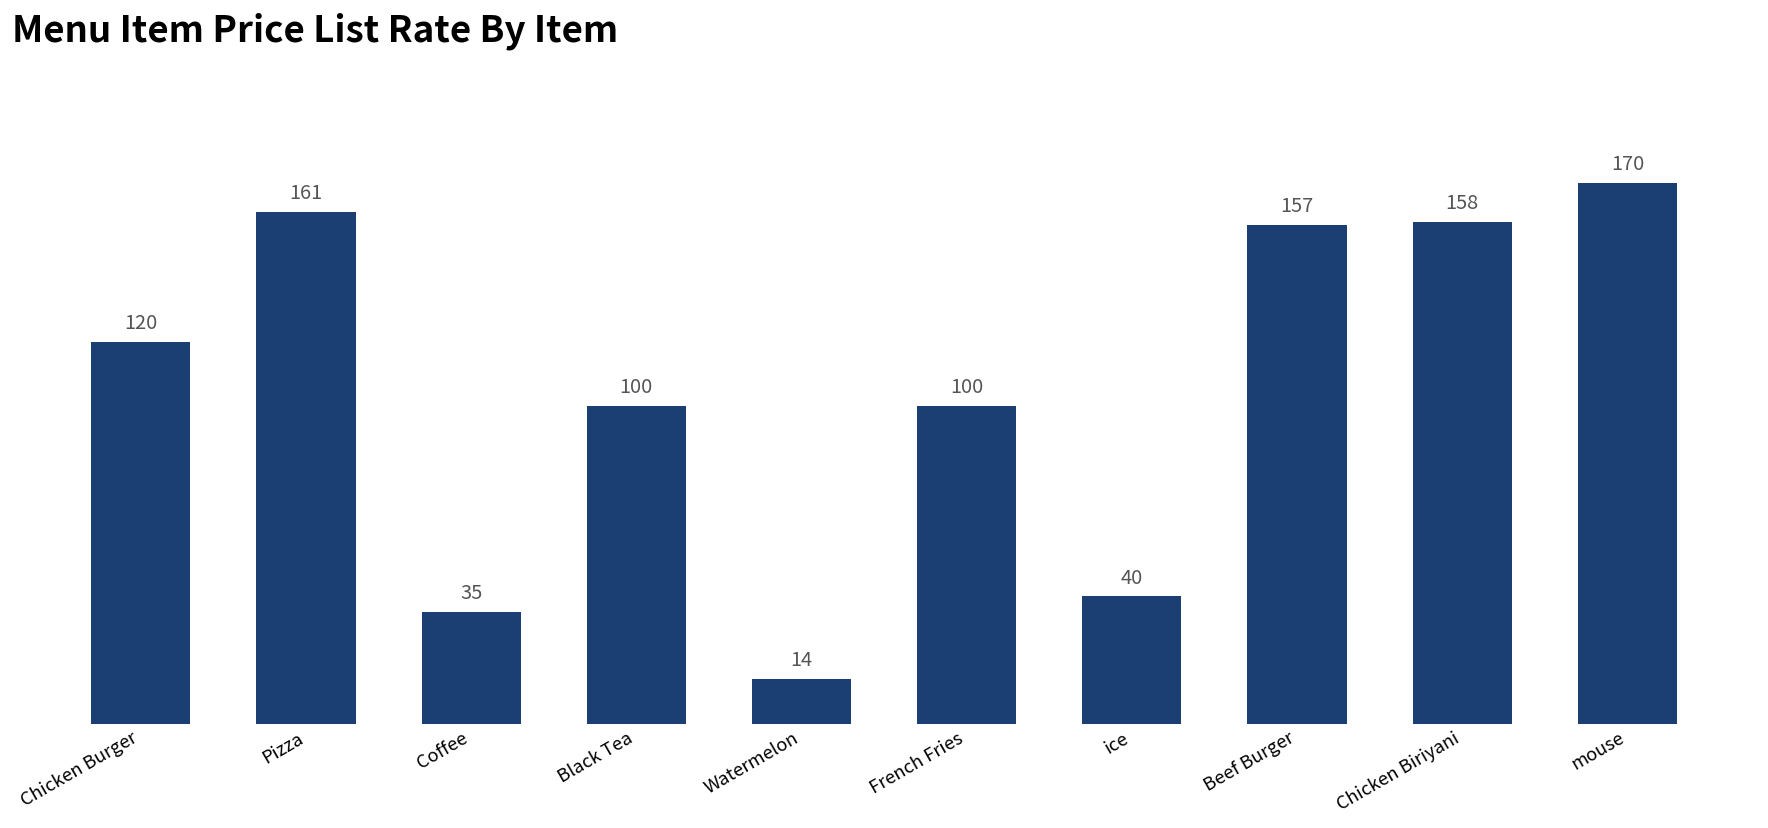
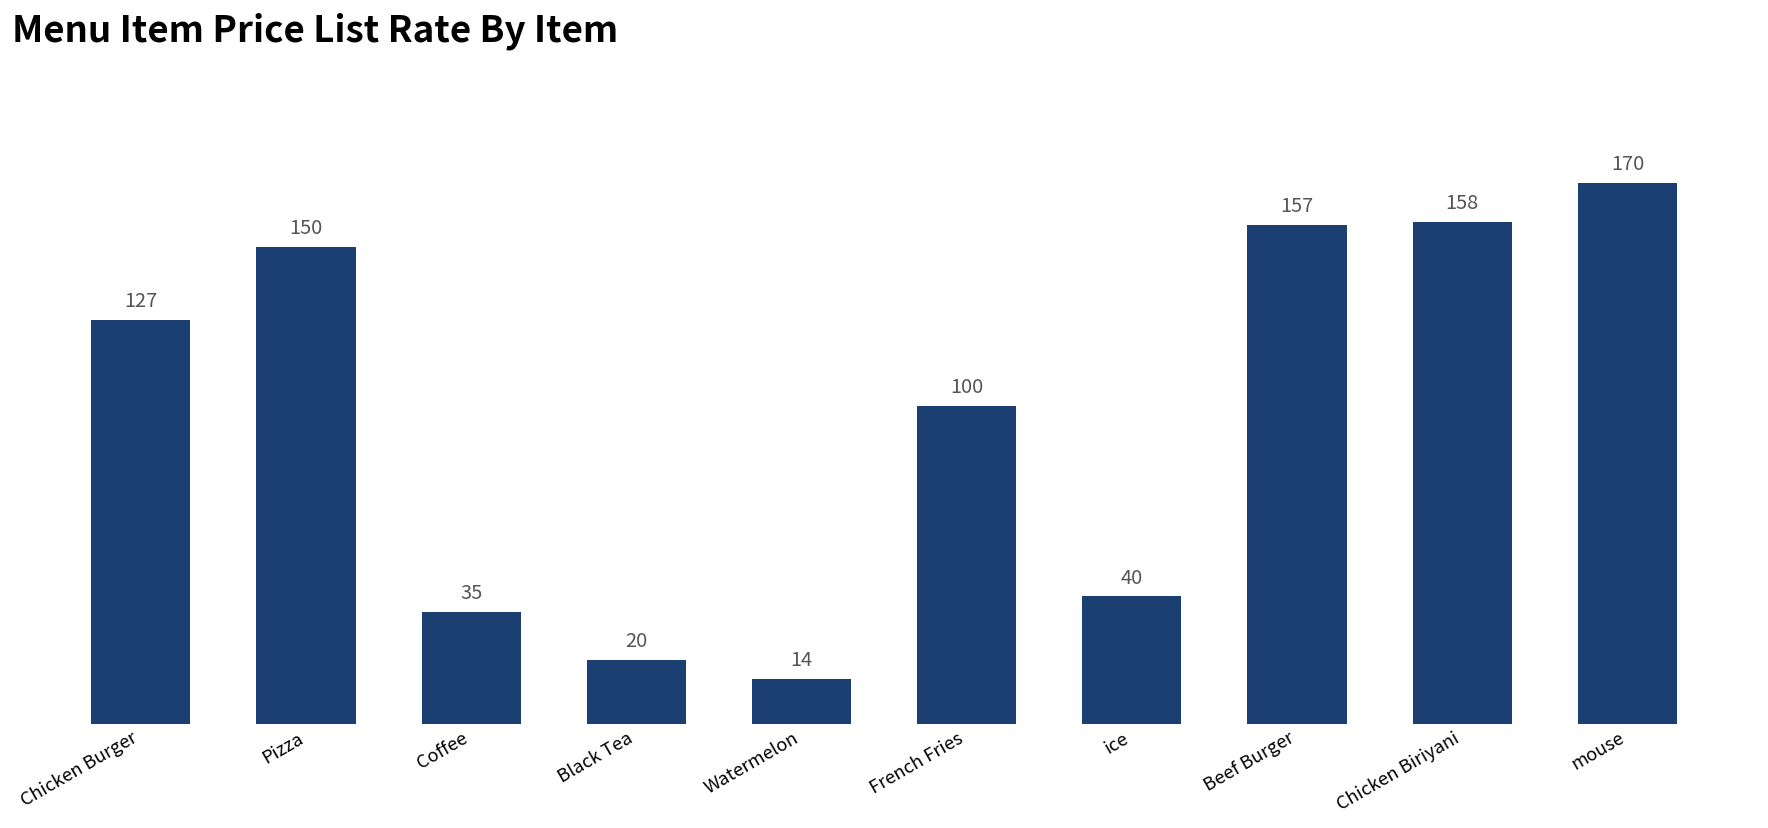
Chicken Burger: 120 -> 127
Pizza: 161 -> 150
Black Tea: 100 -> 20
